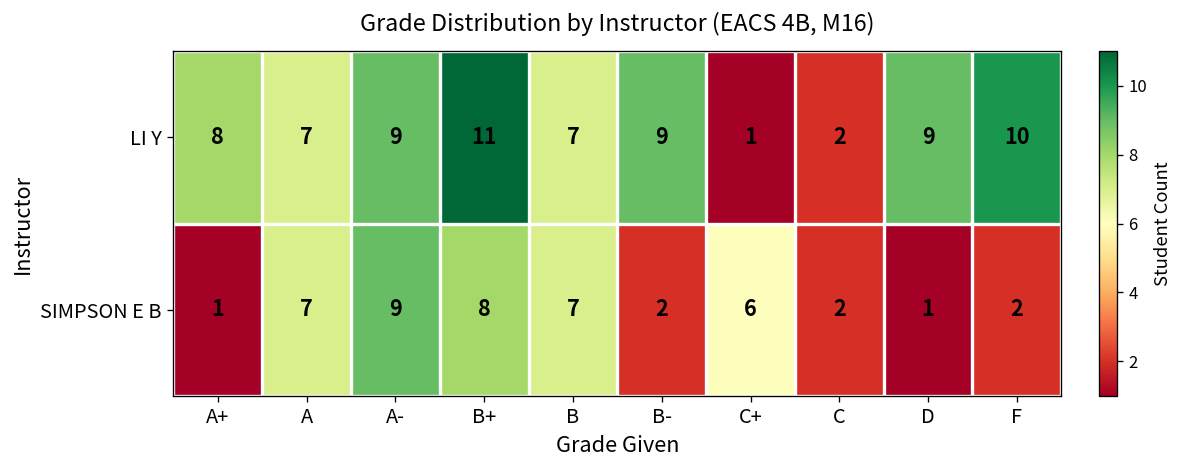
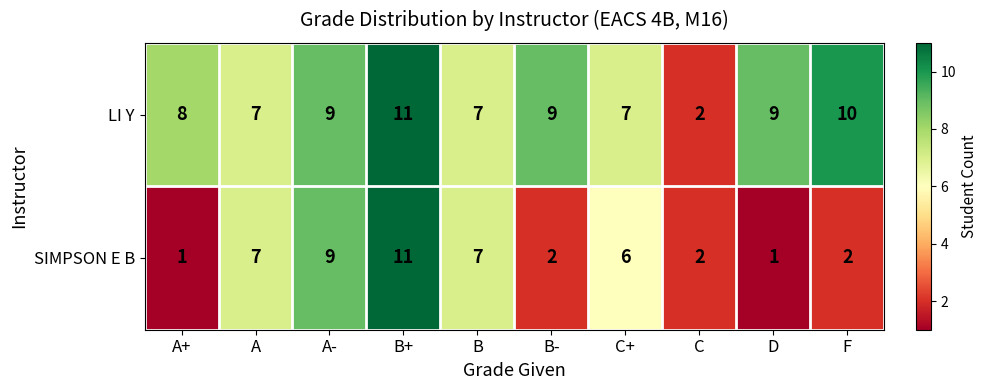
LI Y, C+: 1 -> 7
SIMPSON E B, B+: 8 -> 11
